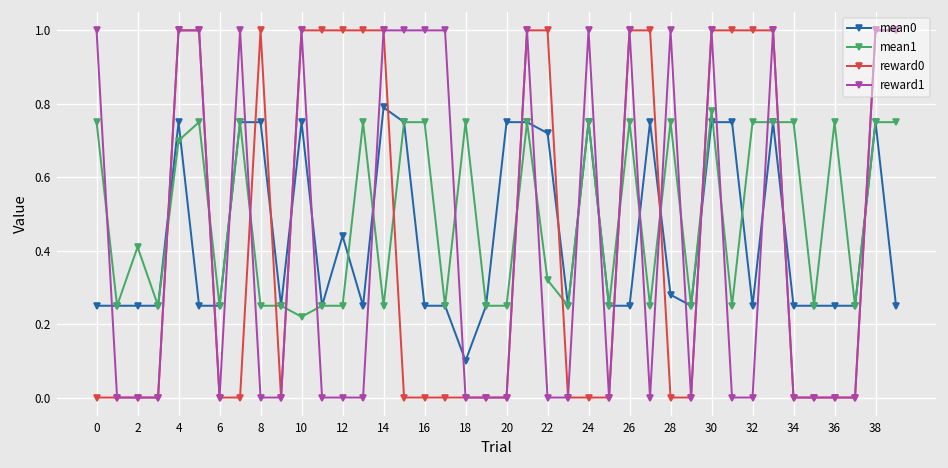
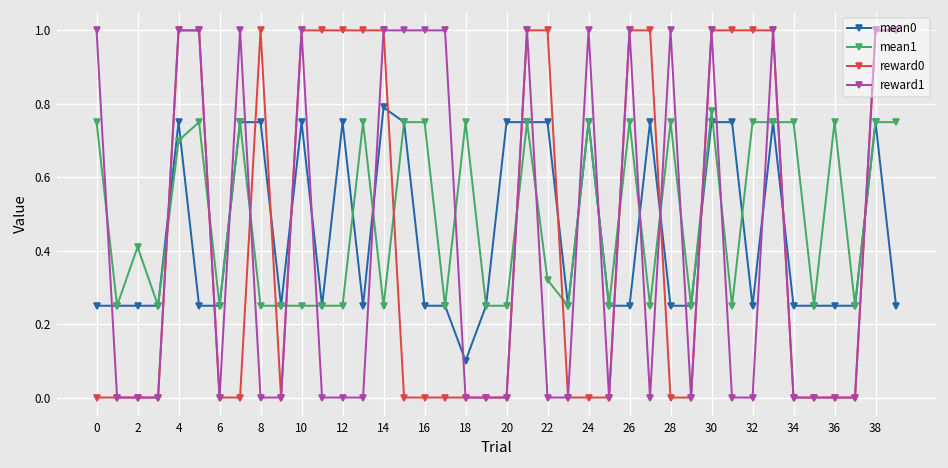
mean1, 10: 0.22 -> 0.25
mean0, 12: 0.44 -> 0.75
mean0, 22: 0.72 -> 0.75
mean0, 28: 0.28 -> 0.25
